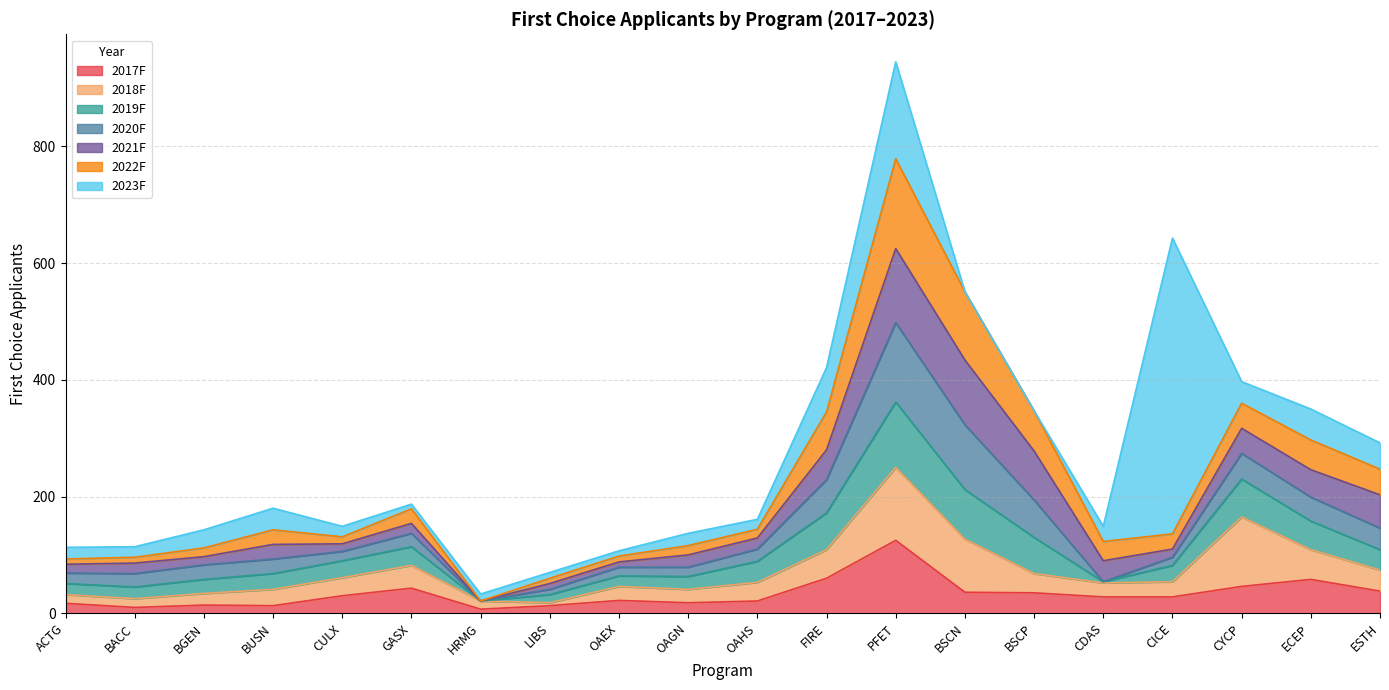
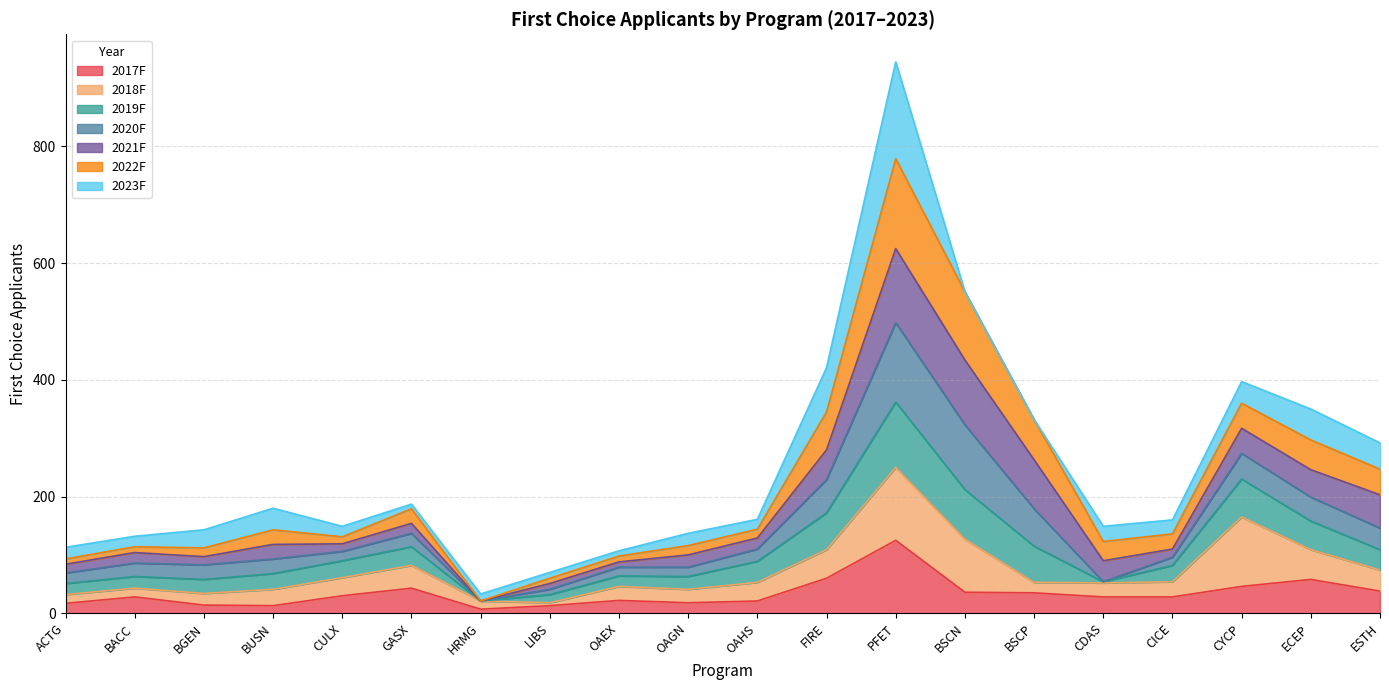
2017F, BACC: 10 -> 30
2018F, BSCP: 30 -> 20
2023F, CICE: 510 -> 20
